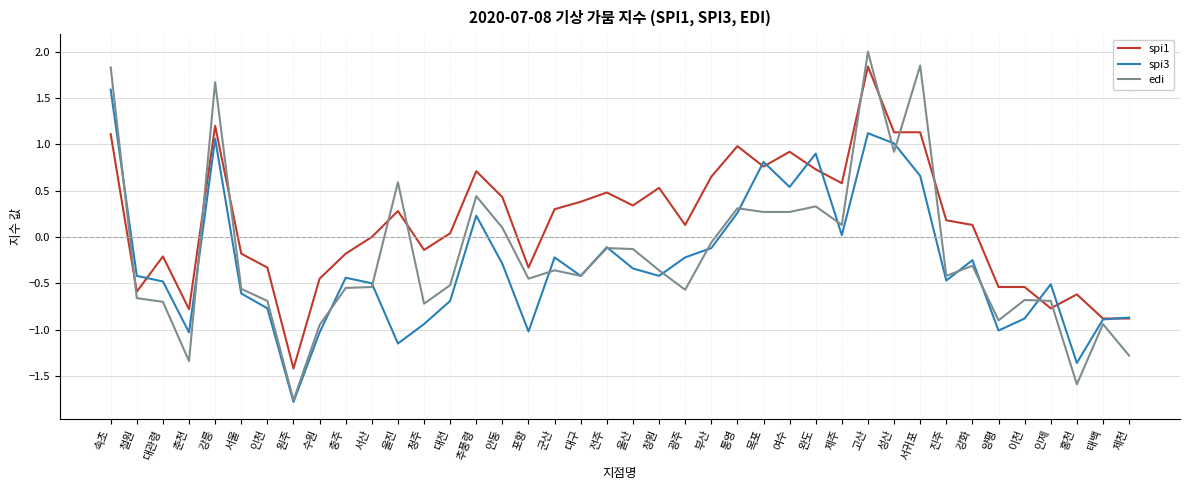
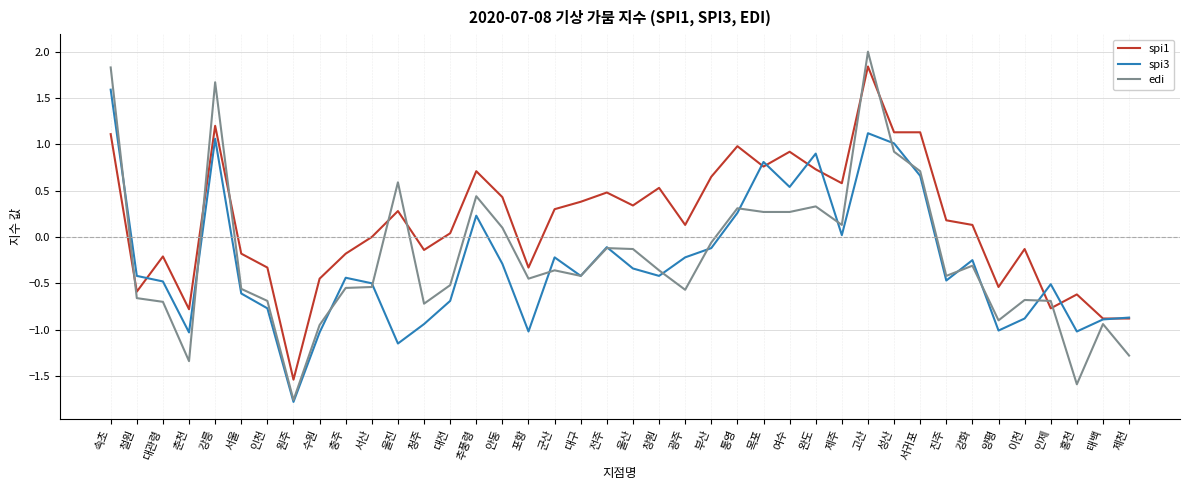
spi1, 원주: -1.4 -> -1.5
edi, 서귀포: 1.9 -> 0.7
spi1, 이천: -0.5 -> -0.1
spi3, 홍천: -1.4 -> -1.0
